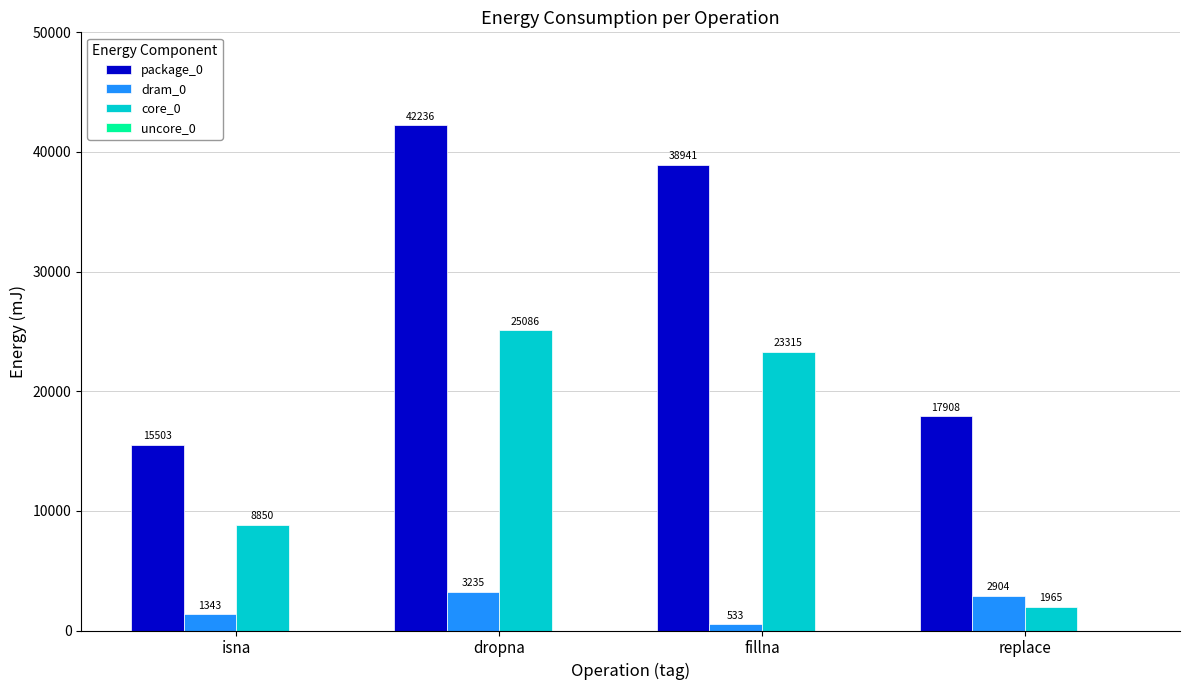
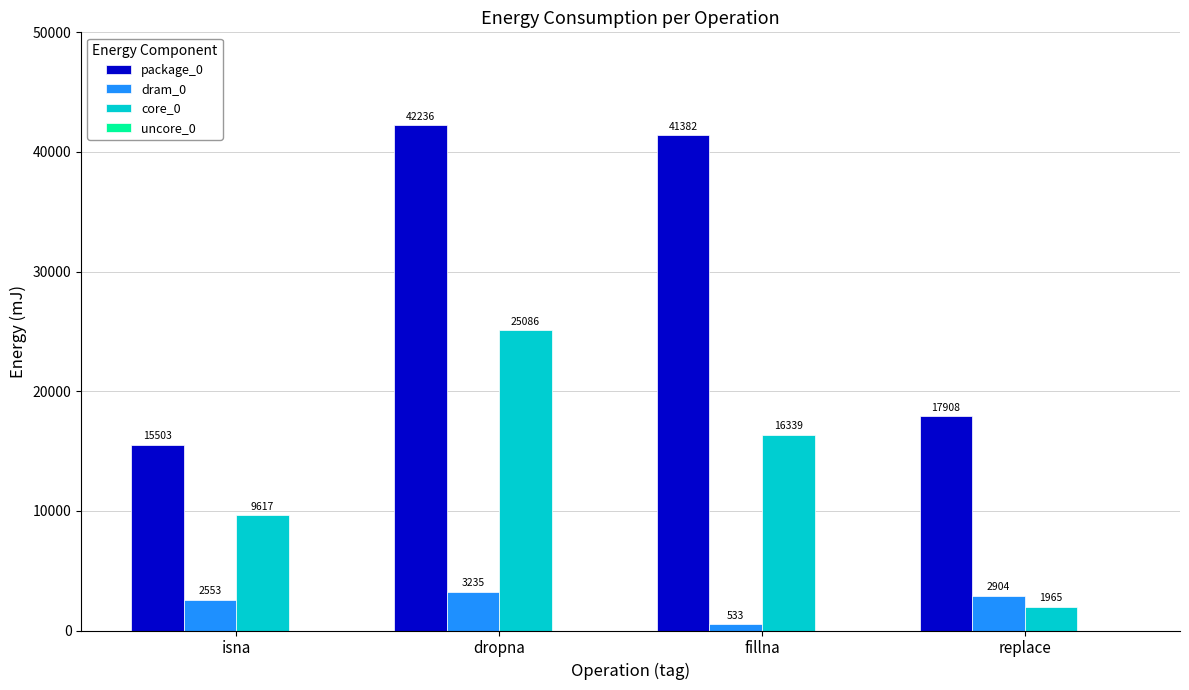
dram_0, isna: 1343 -> 2553
core_0, isna: 8850 -> 9617
package_0, fillna: 38941 -> 41382
core_0, fillna: 23315 -> 16339
